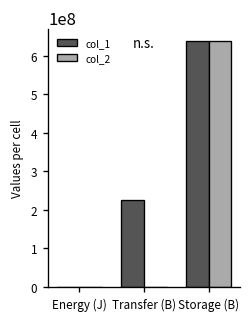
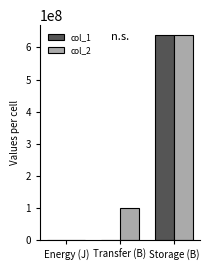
col_1, Transfer (B): 230000000 -> 0
col_2, Transfer (B): 0 -> 100000000
